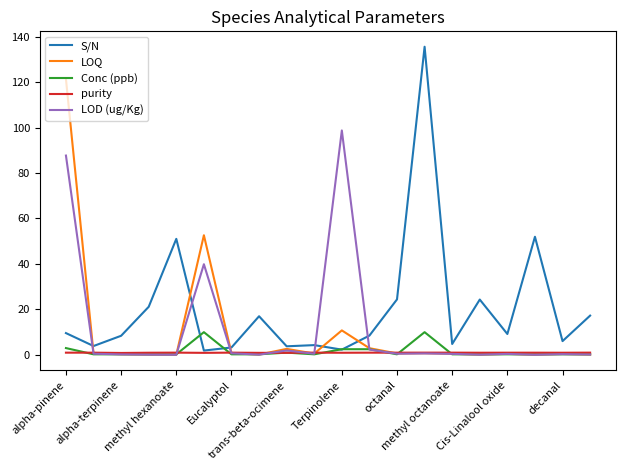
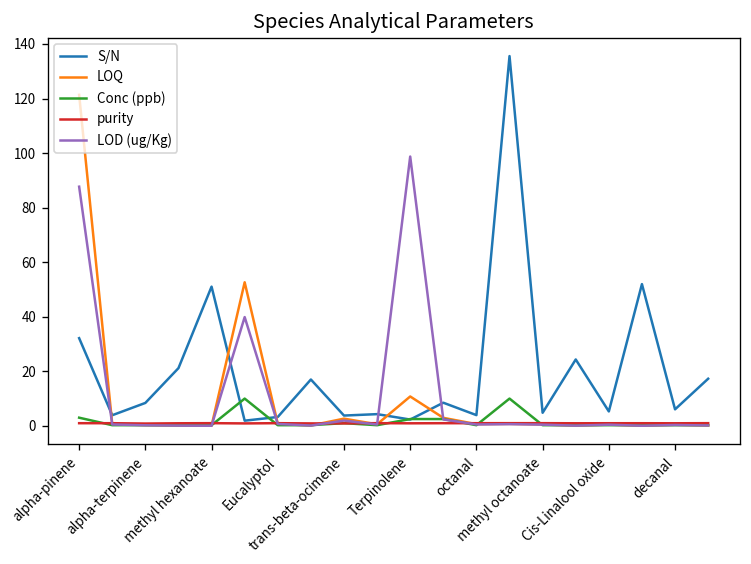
S/N, alpha-pinene: 10 -> 32
S/N, octanal: 24 -> 4
S/N, Cis-Linalool oxide: 9 -> 5
